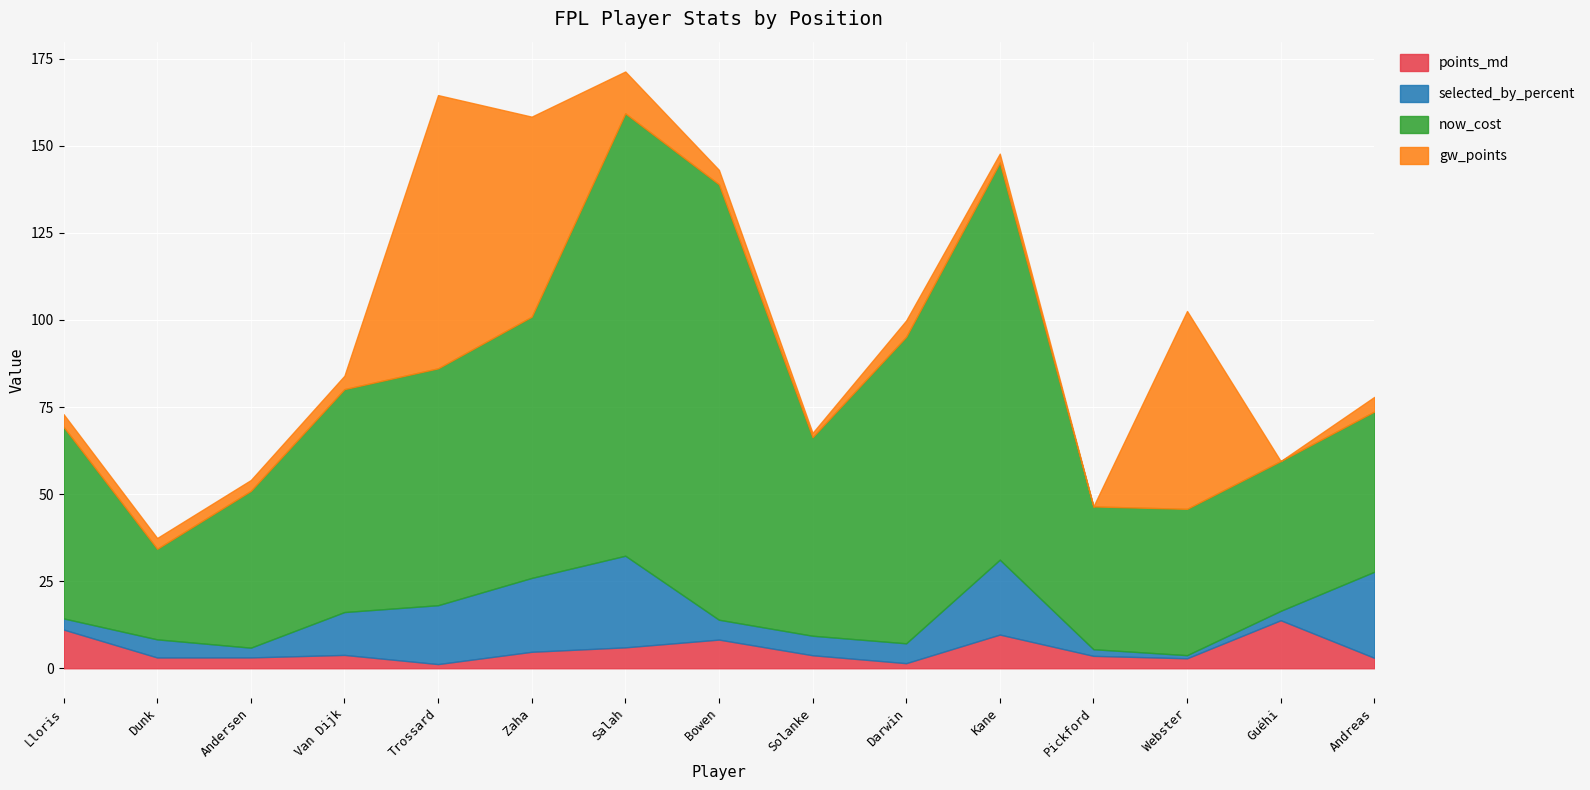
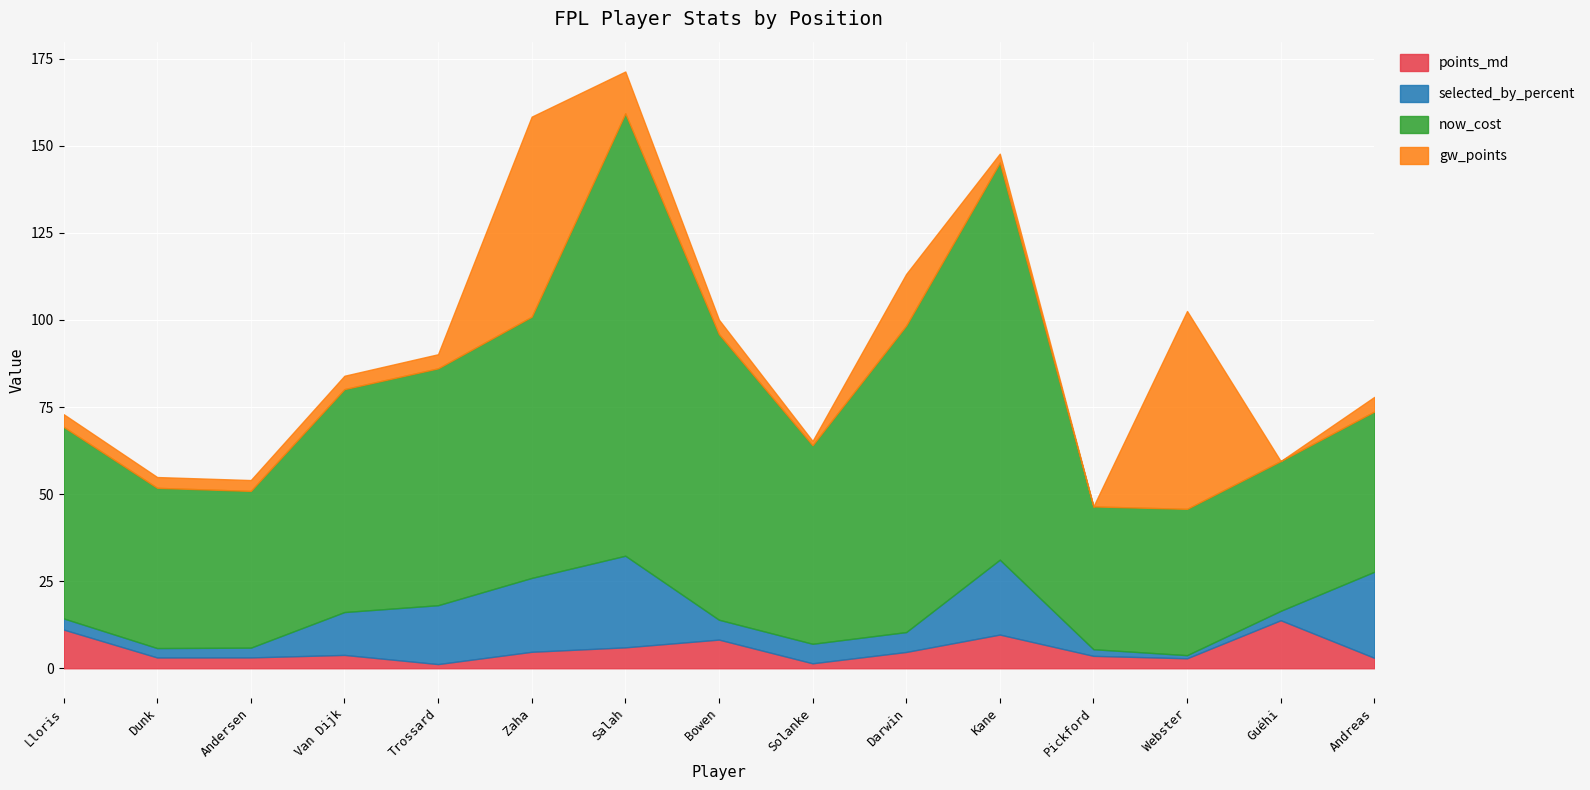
selected_by_percent, Dunk: 5 -> 3
now_cost, Dunk: 26 -> 46
gw_points, Trossard: 78 -> 4
now_cost, Bowen: 125 -> 82
points_md, Solanke: 4 -> 1
points_md, Darwin: 1 -> 5
gw_points, Darwin: 5 -> 15
